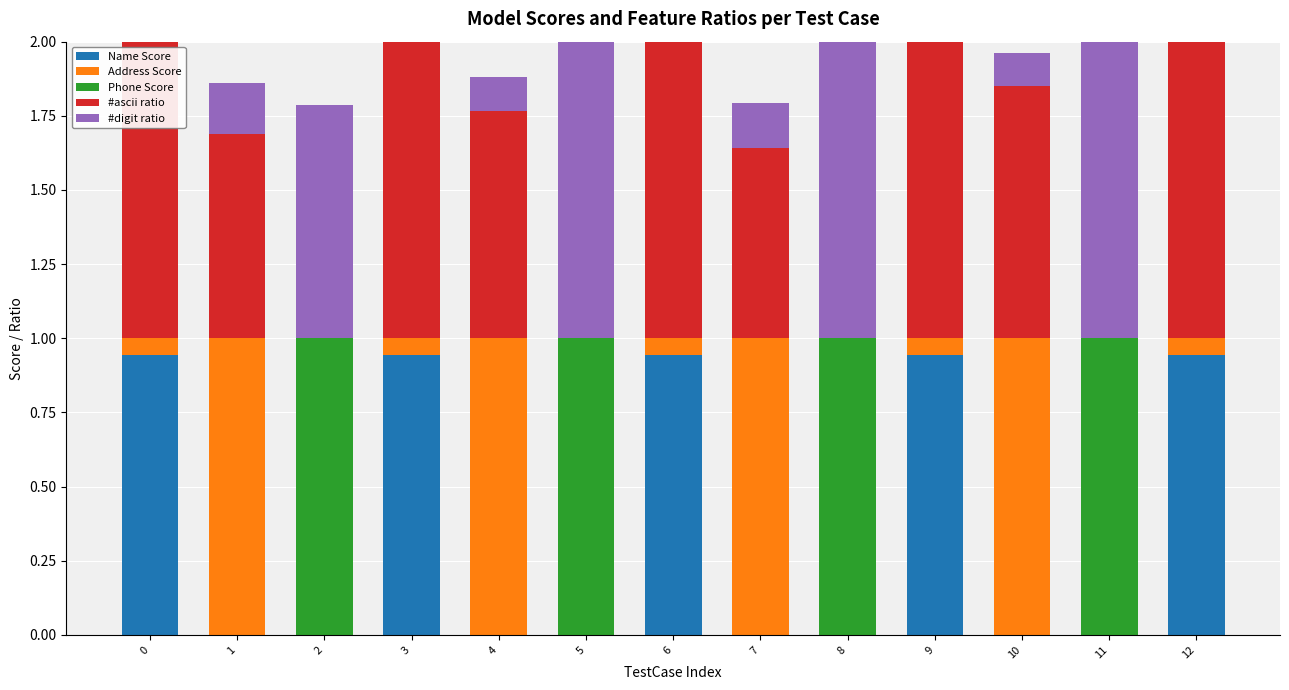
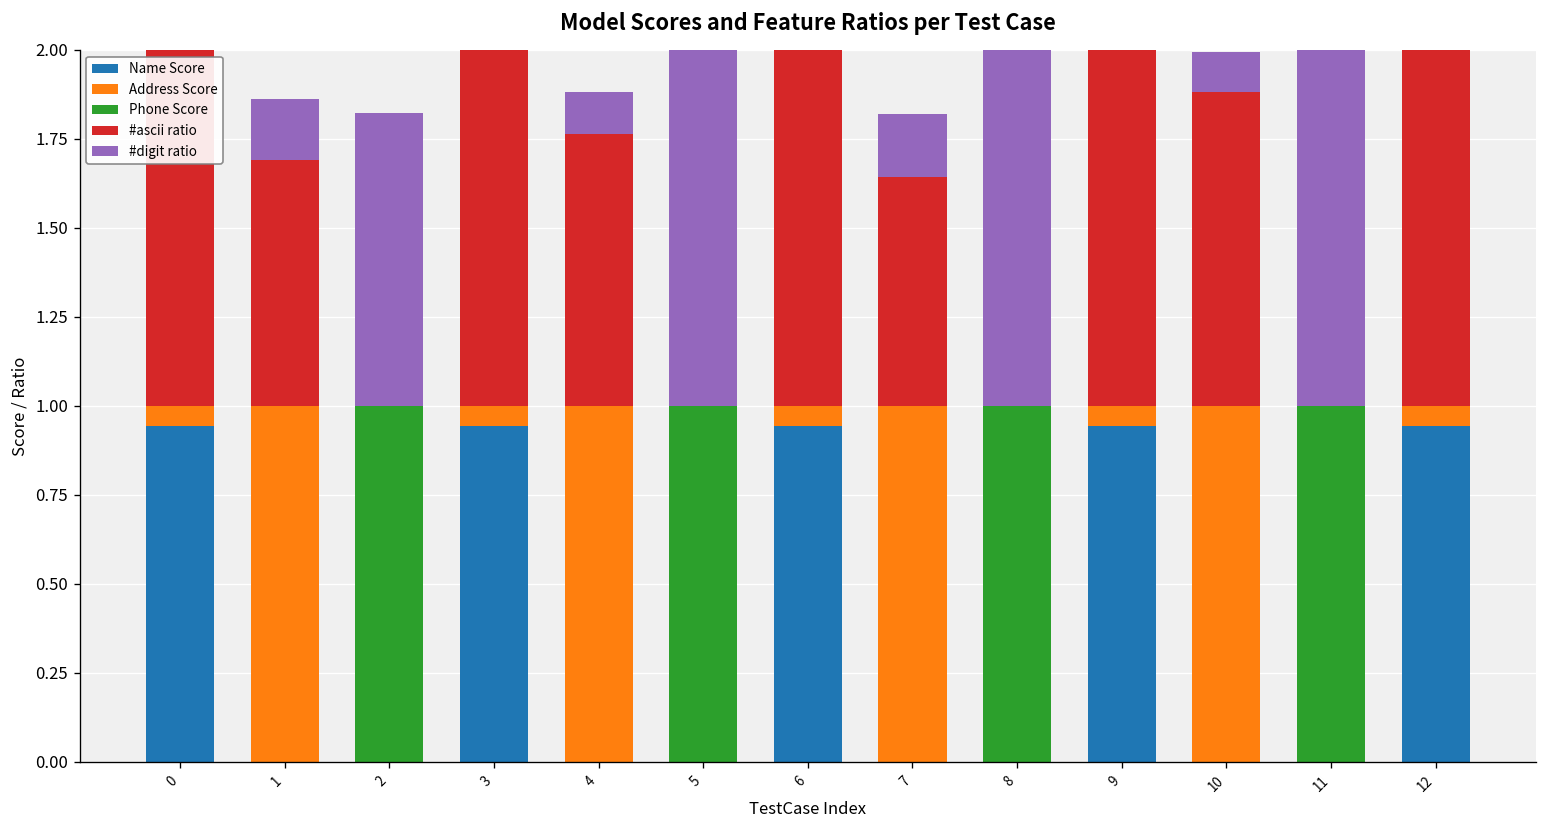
#digit ratio, 2: 0.79 -> 0.82
#digit ratio, 7: 0.15 -> 0.18
#ascii ratio, 10: 0.85 -> 0.88
